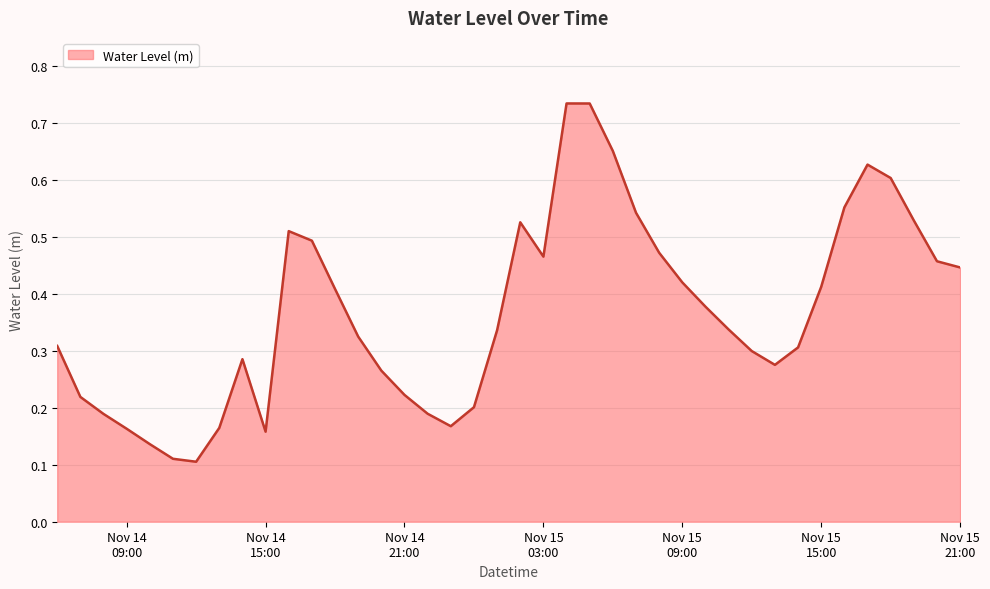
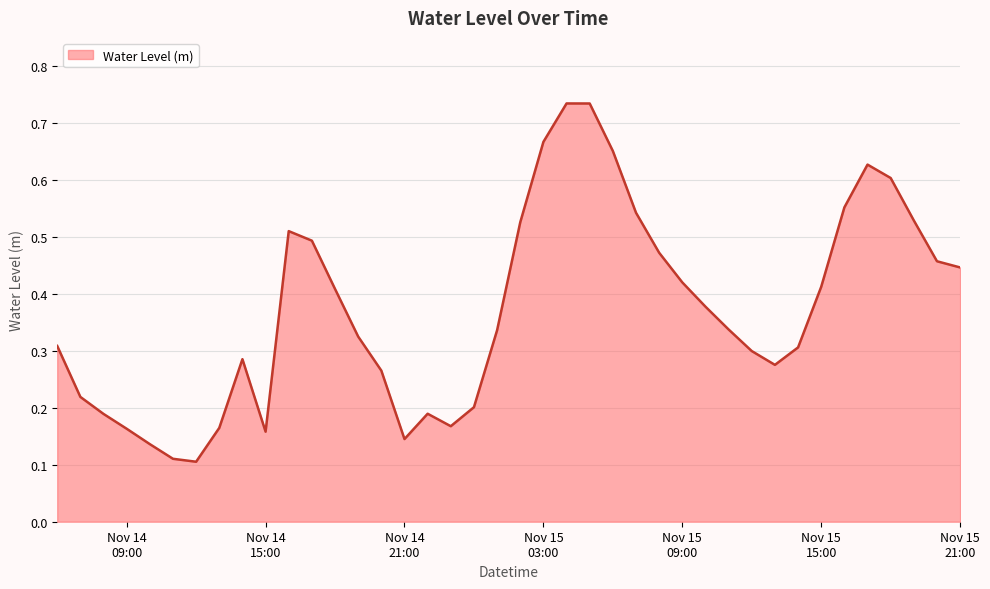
Nov 14 21:00: 0.22 -> 0.15
Nov 15 03:00: 0.47 -> 0.67
